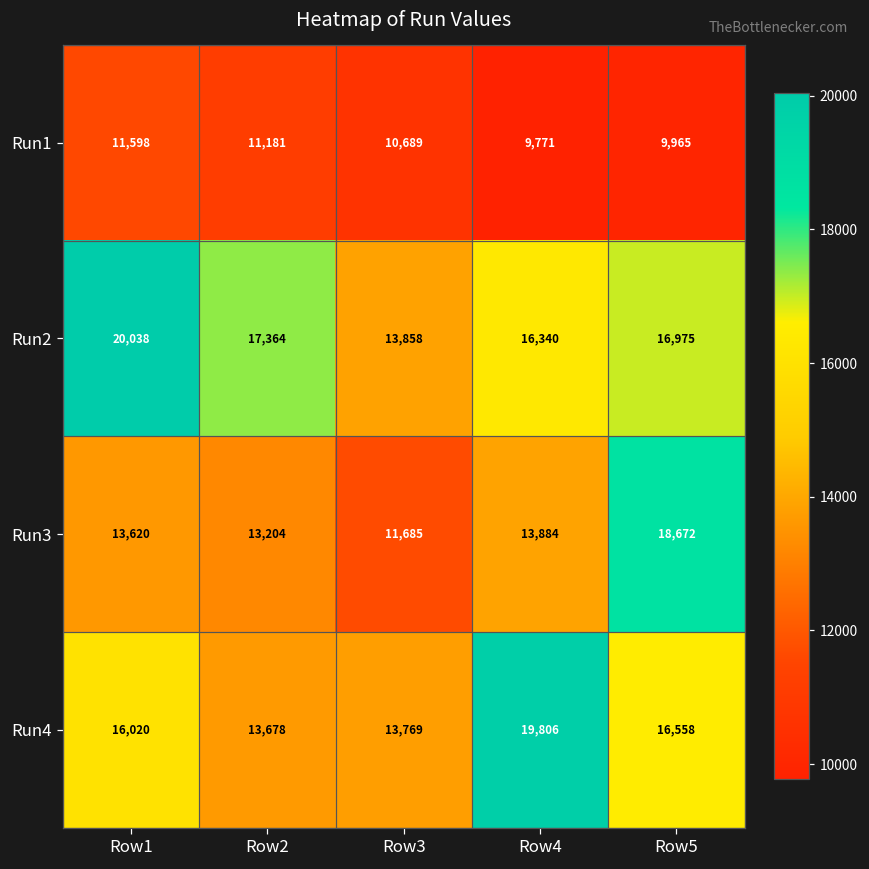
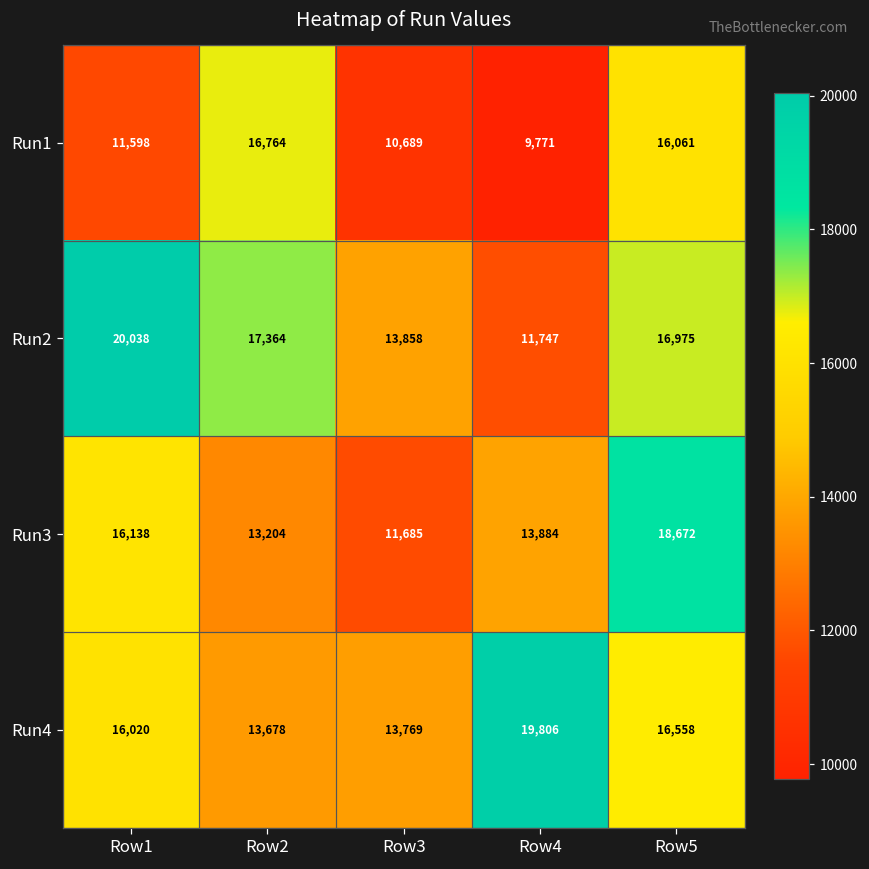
Run1, Row2: 11,181 -> 16,764
Run1, Row5: 9,965 -> 16,061
Run2, Row4: 16,340 -> 11,747
Run3, Row1: 13,620 -> 16,138
